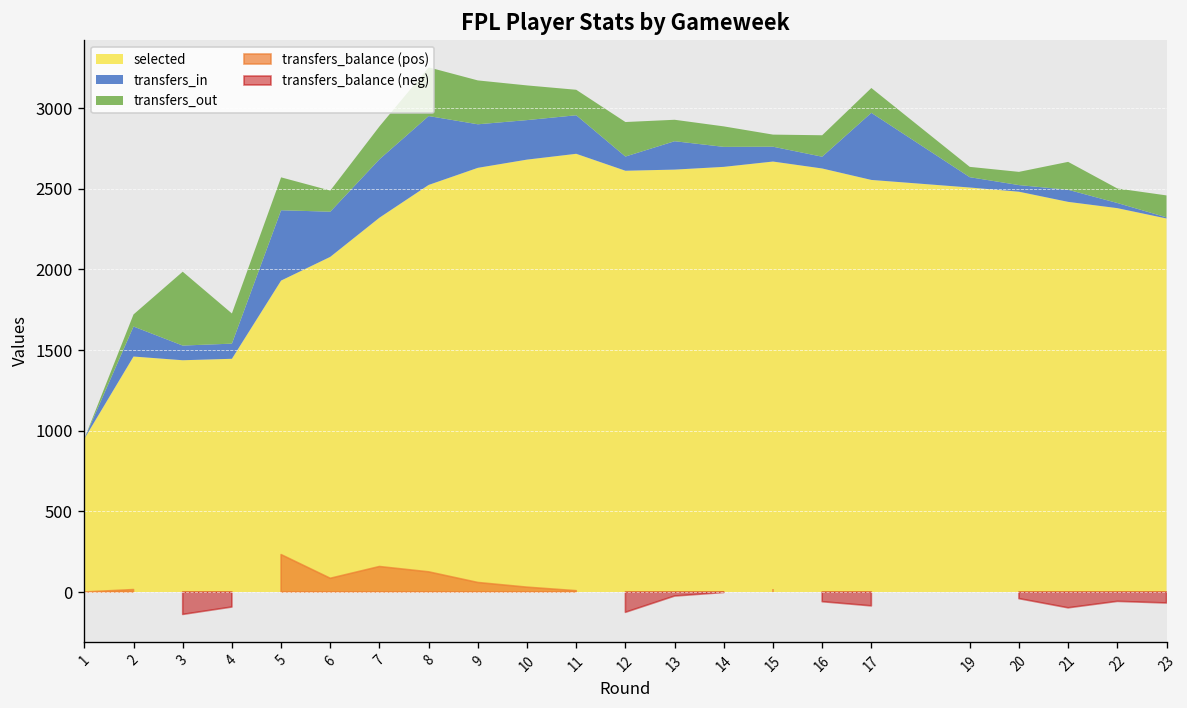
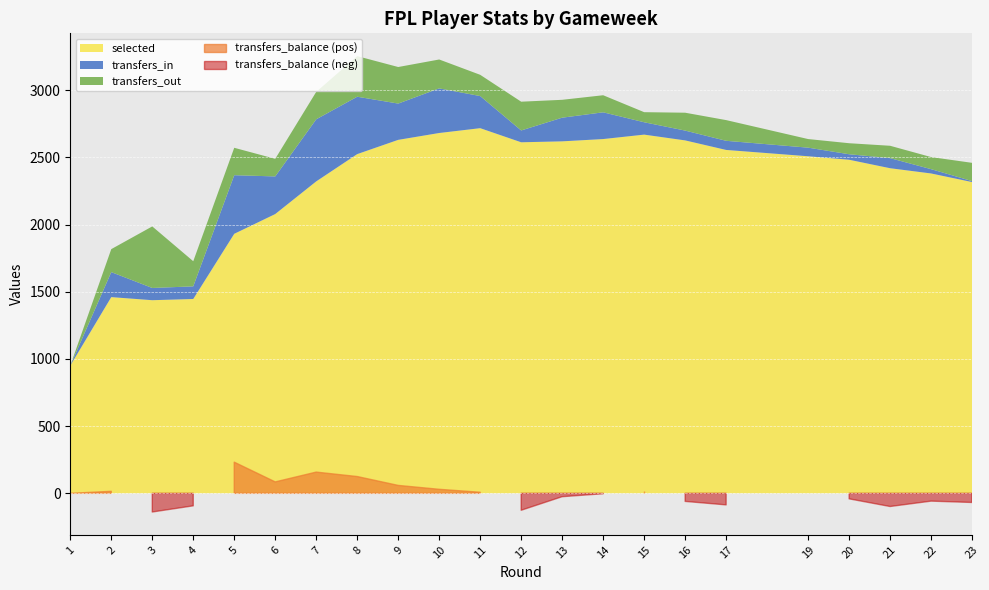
transfers_out, 2: 80 -> 170
transfers_in, 7: 360 -> 460
transfers_in, 10: 250 -> 330
transfers_in, 14: 120 -> 200
transfers_in, 17: 420 -> 70
transfers_out, 21: 170 -> 90
